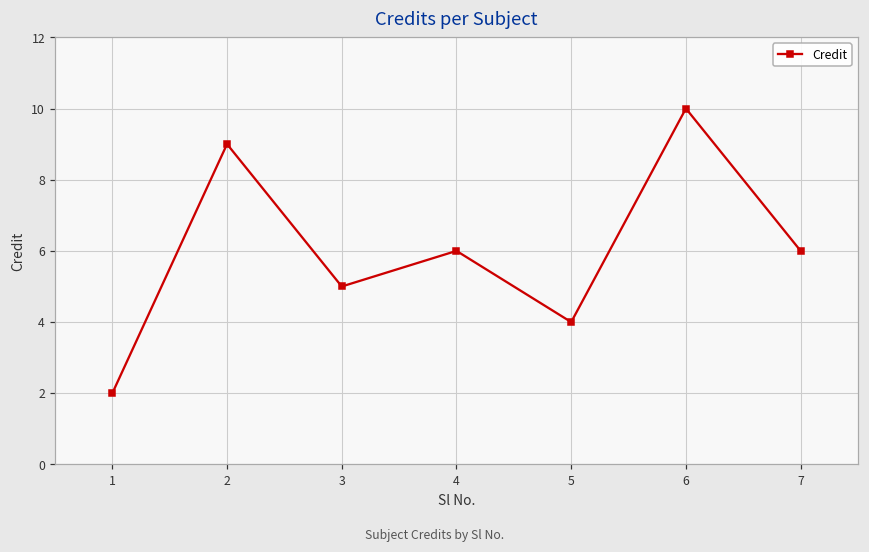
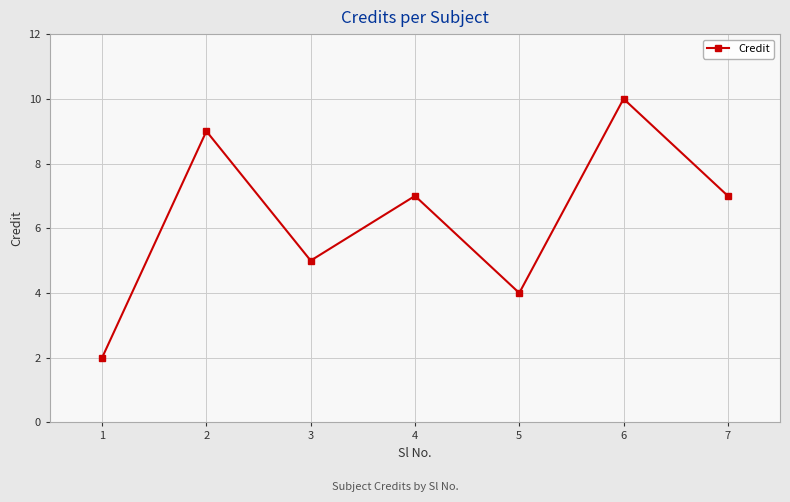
4: 6 -> 7
7: 6 -> 7
